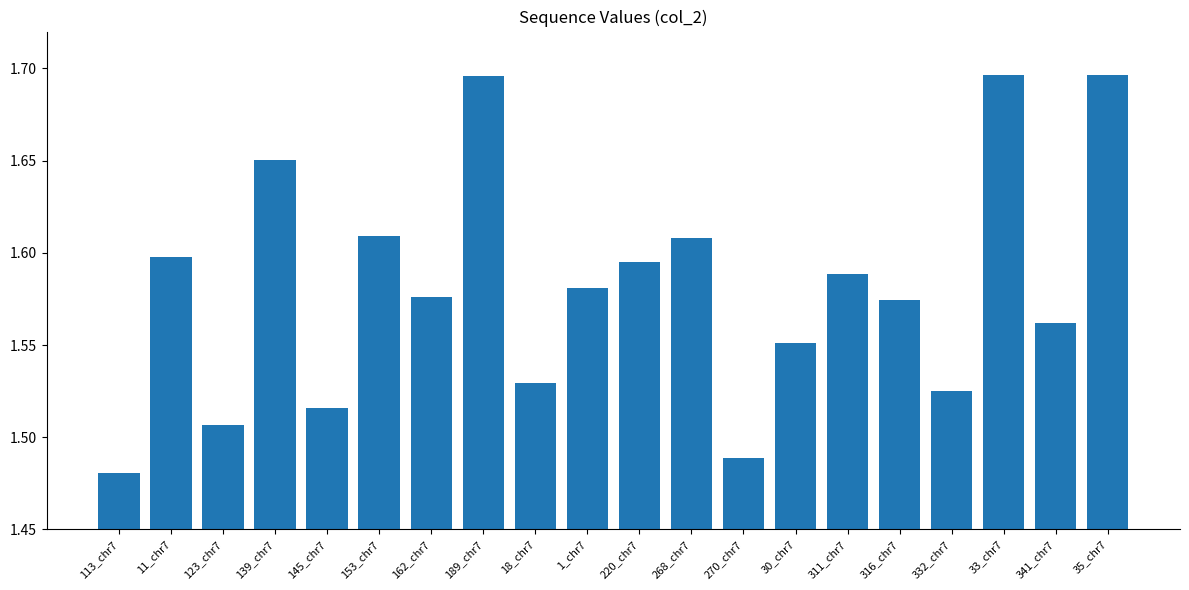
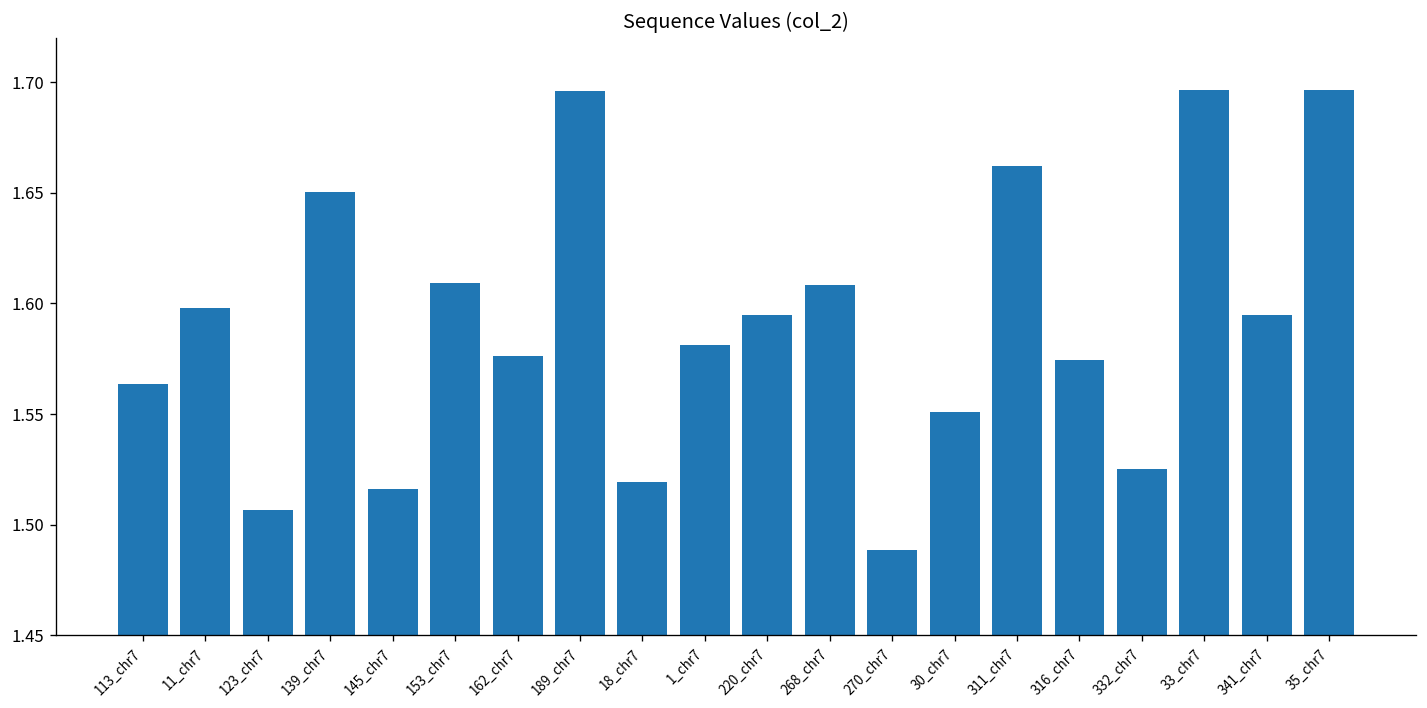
113_chr7: 1.480 -> 1.564
18_chr7: 1.529 -> 1.519
311_chr7: 1.589 -> 1.662
341_chr7: 1.562 -> 1.595
